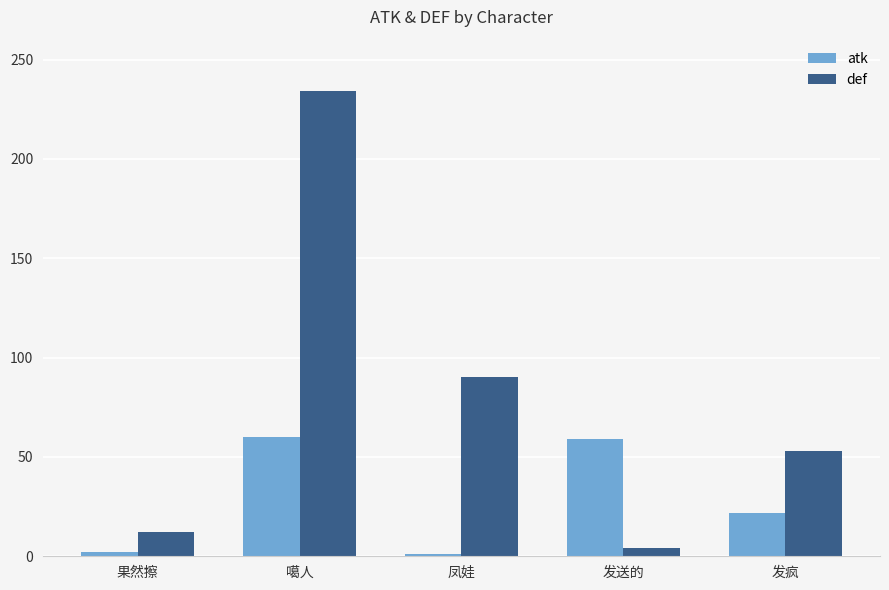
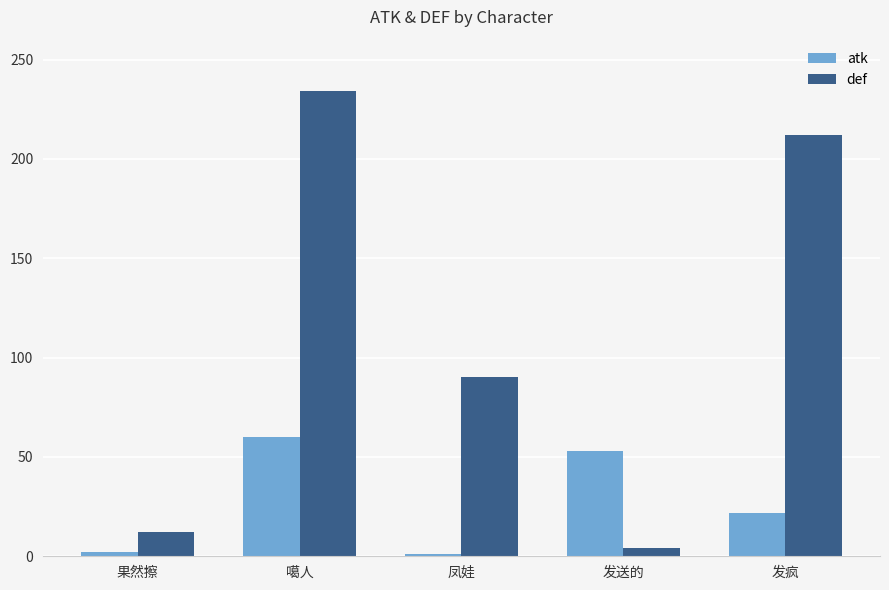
atk, 发送的: 59 -> 53
def, 发疯: 53 -> 212
